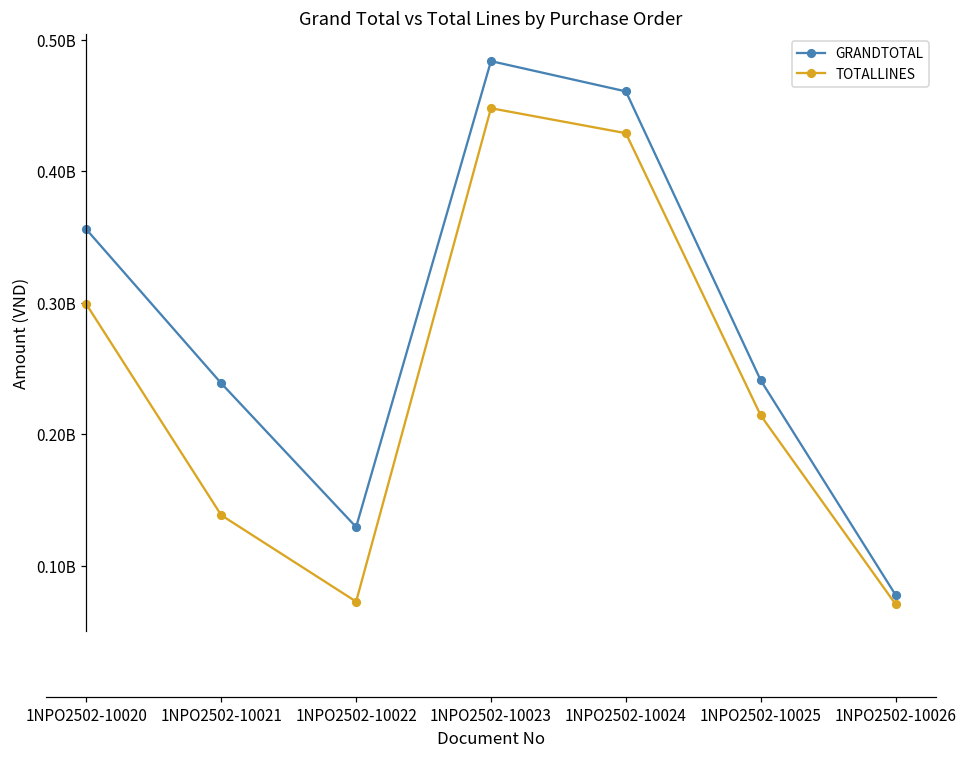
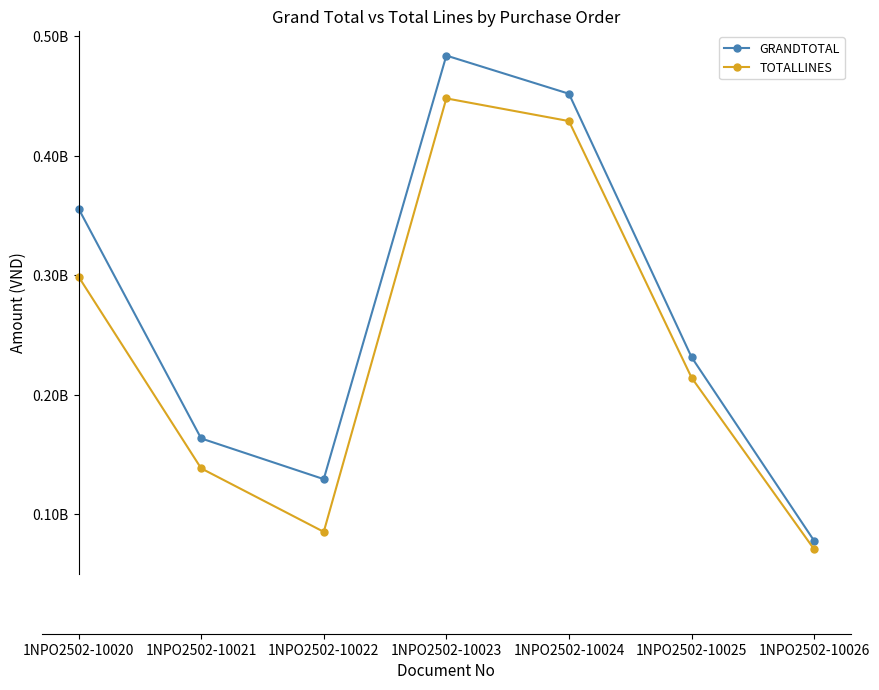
GRANDTOTAL, 1NPO2502-10021: 239000000 -> 163000000
TOTALLINES, 1NPO2502-10022: 73000000 -> 85000000
GRANDTOTAL, 1NPO2502-10024: 461000000 -> 452000000
GRANDTOTAL, 1NPO2502-10025: 241000000 -> 231000000
